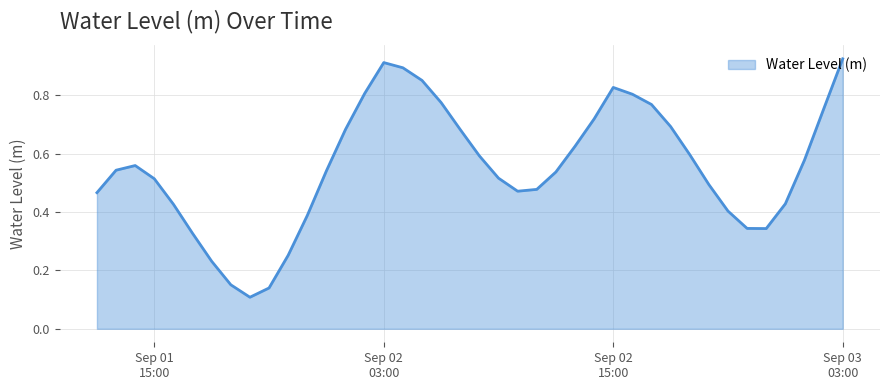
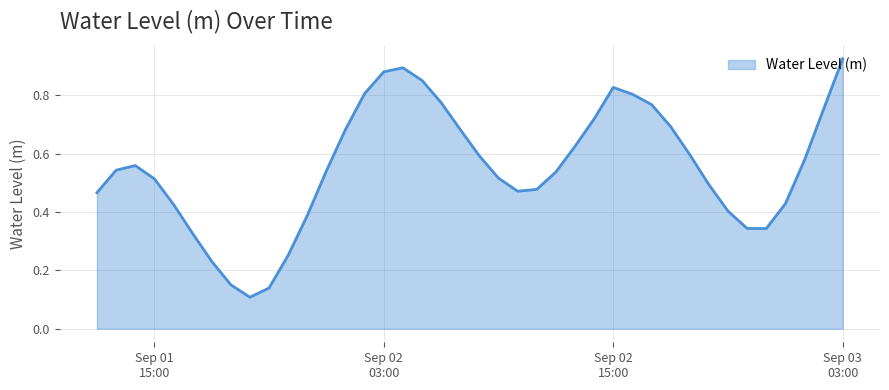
Sep 02 03:00: 0.91 -> 0.88
